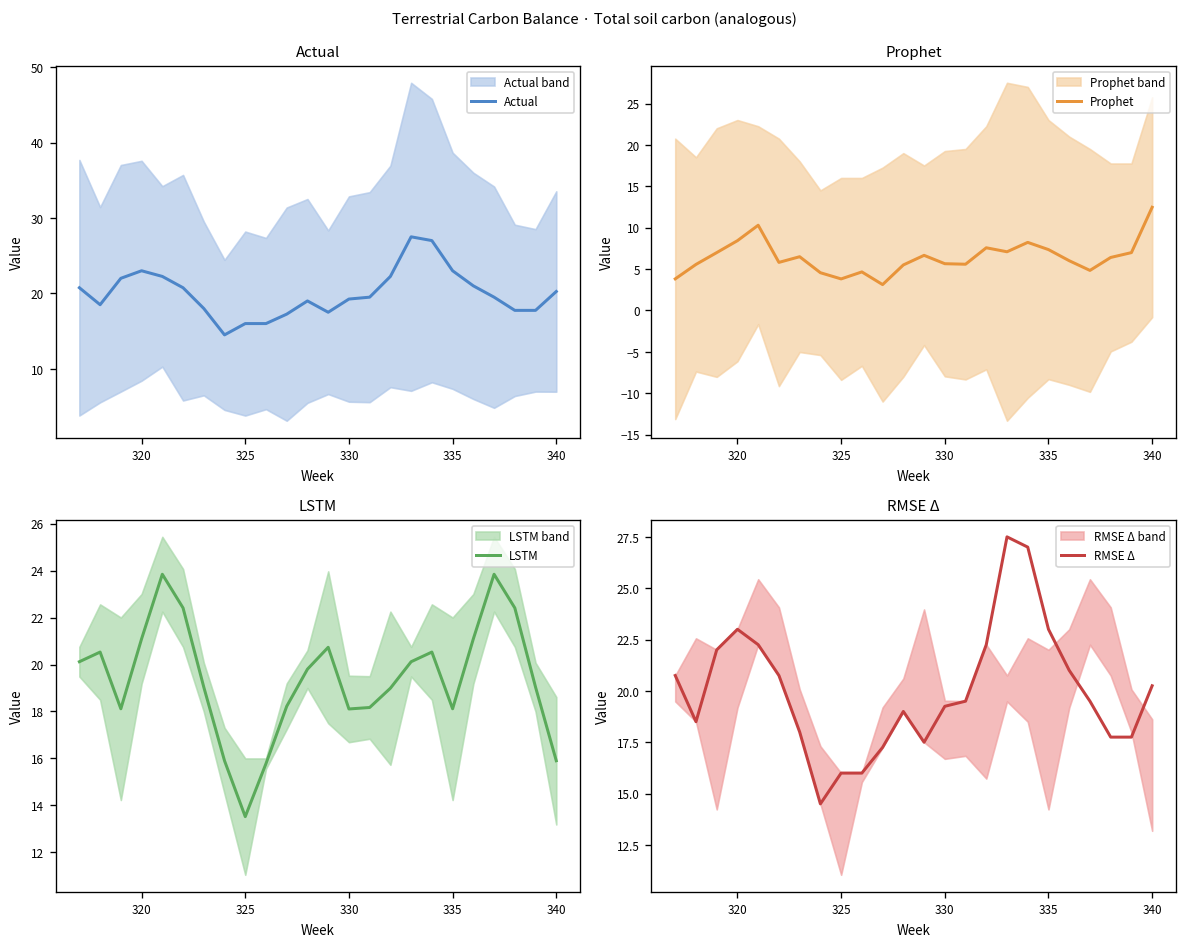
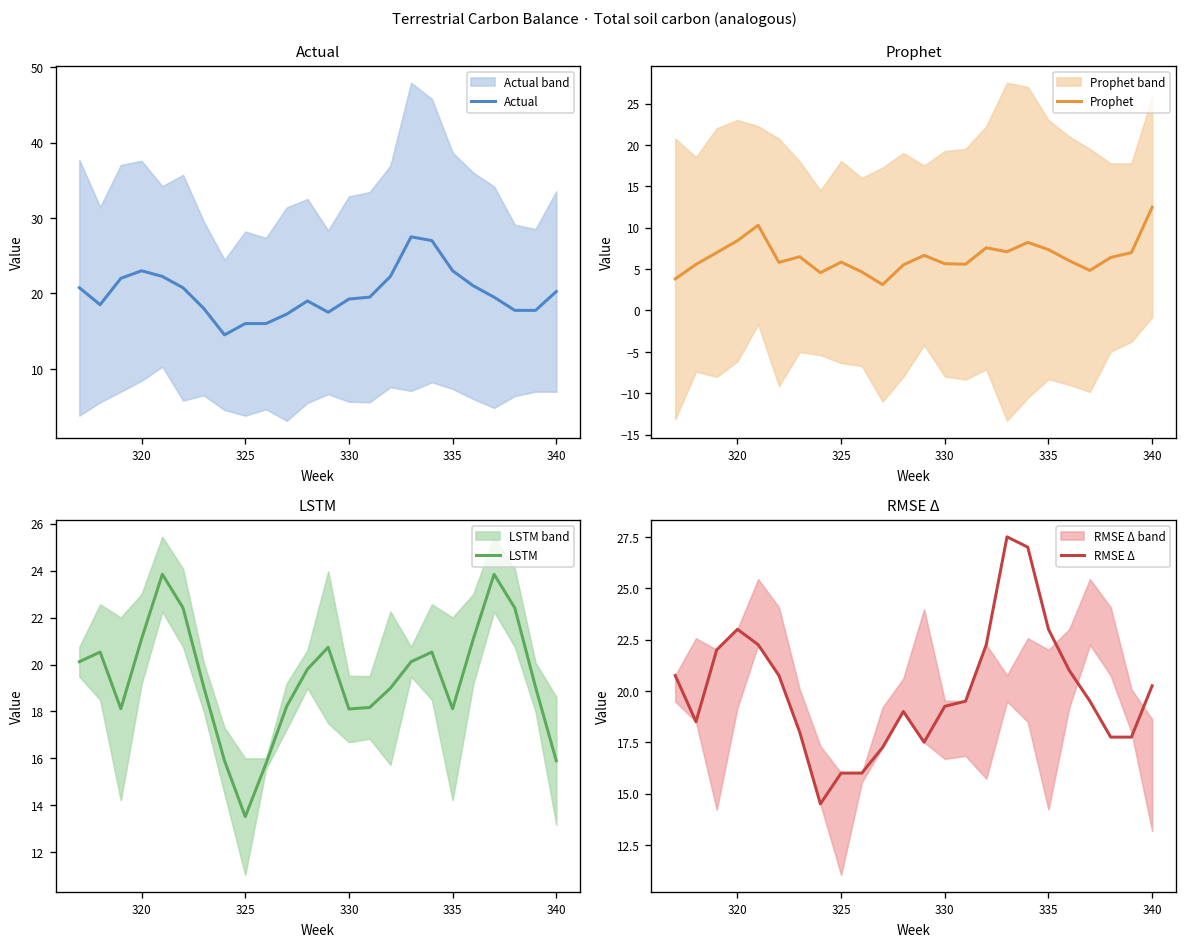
Prophet, Prophet, 325: 4 -> 6
